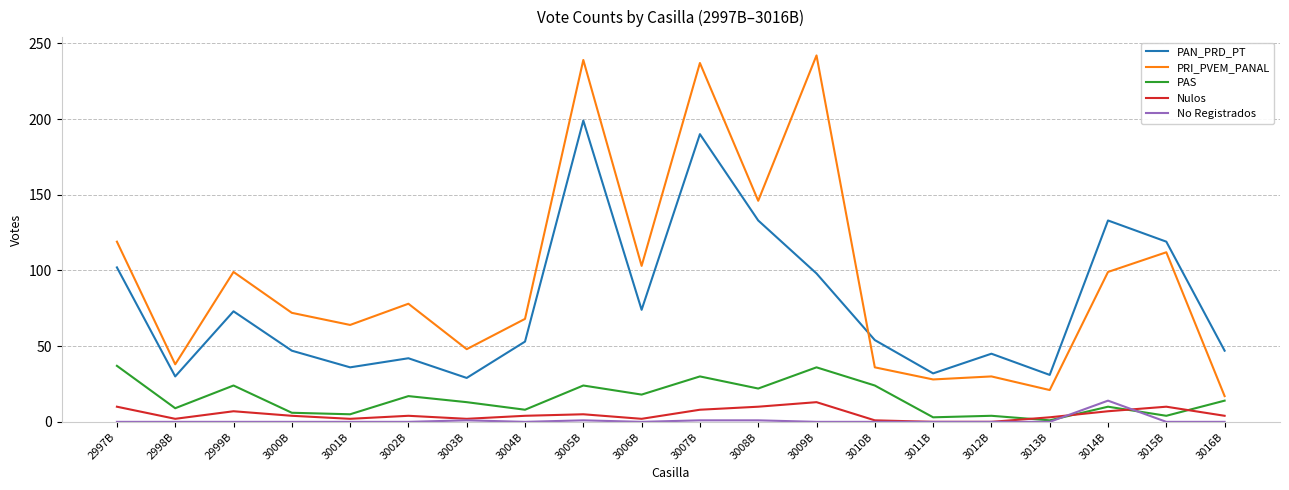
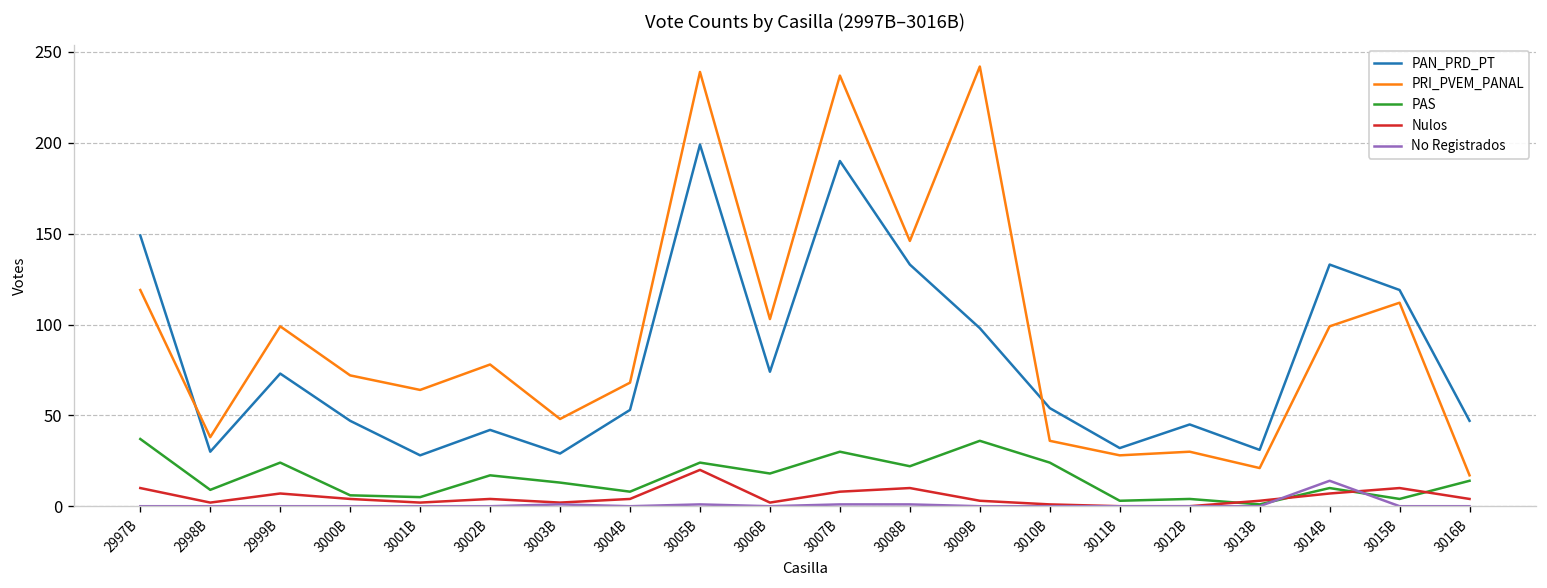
PAN_PRD_PT, 2997B: 102 -> 149
PAN_PRD_PT, 3001B: 36 -> 28
Nulos, 3005B: 5 -> 20
Nulos, 3009B: 13 -> 3
